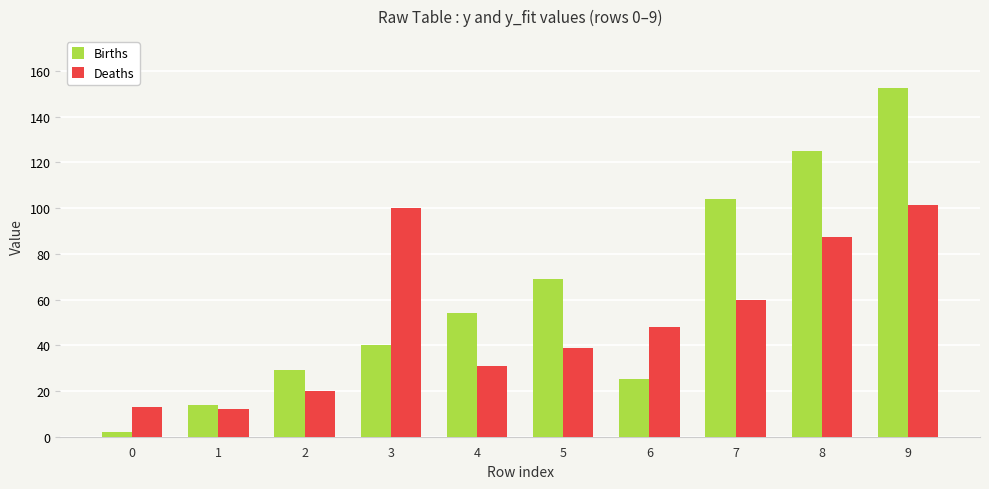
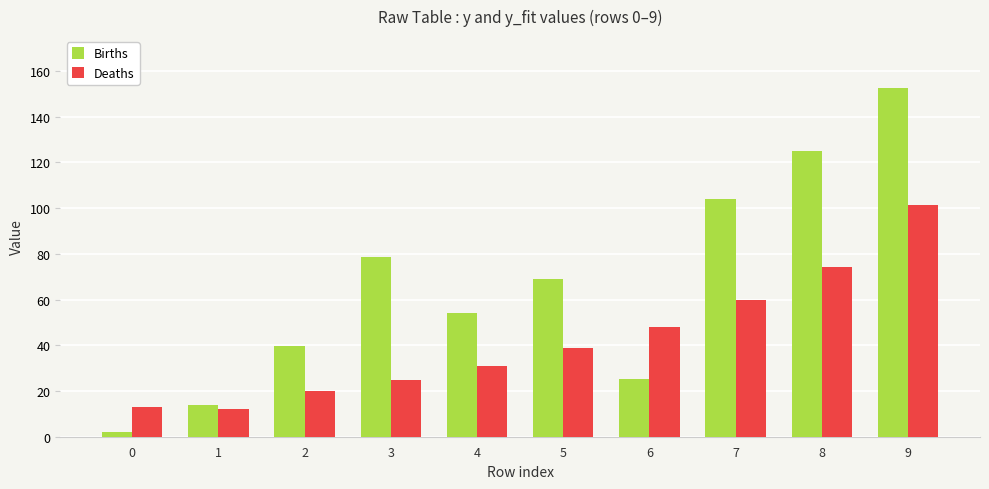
Births, 2: 29 -> 40
Births, 3: 40 -> 79
Deaths, 3: 100 -> 25
Deaths, 8: 88 -> 74
